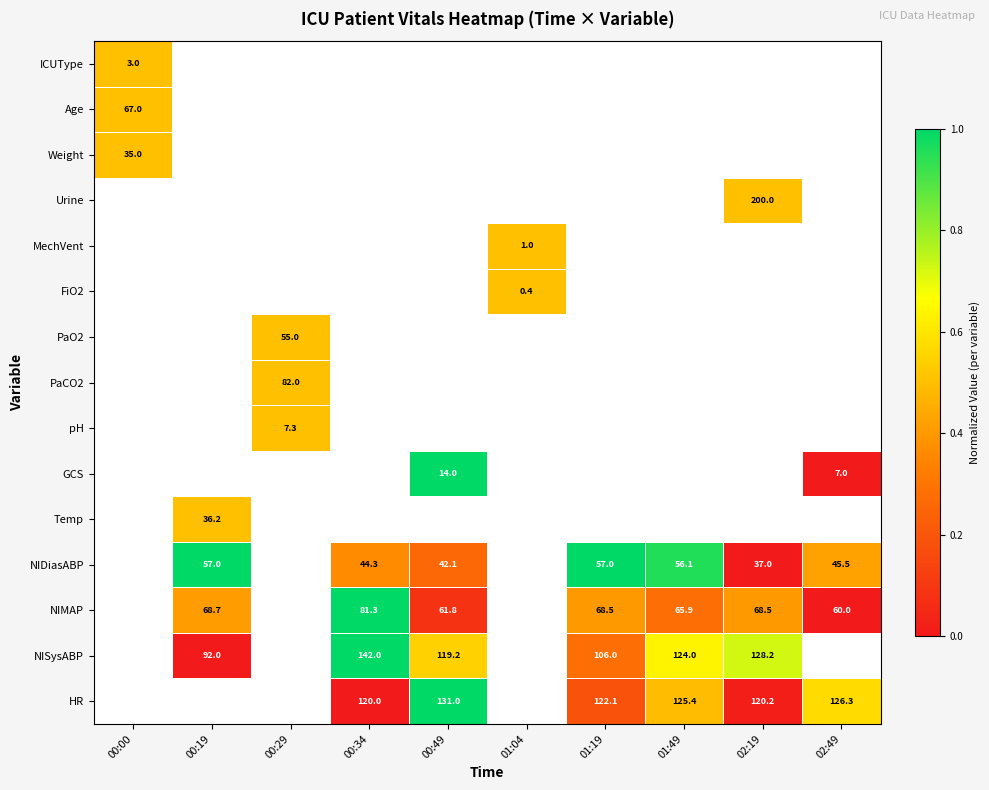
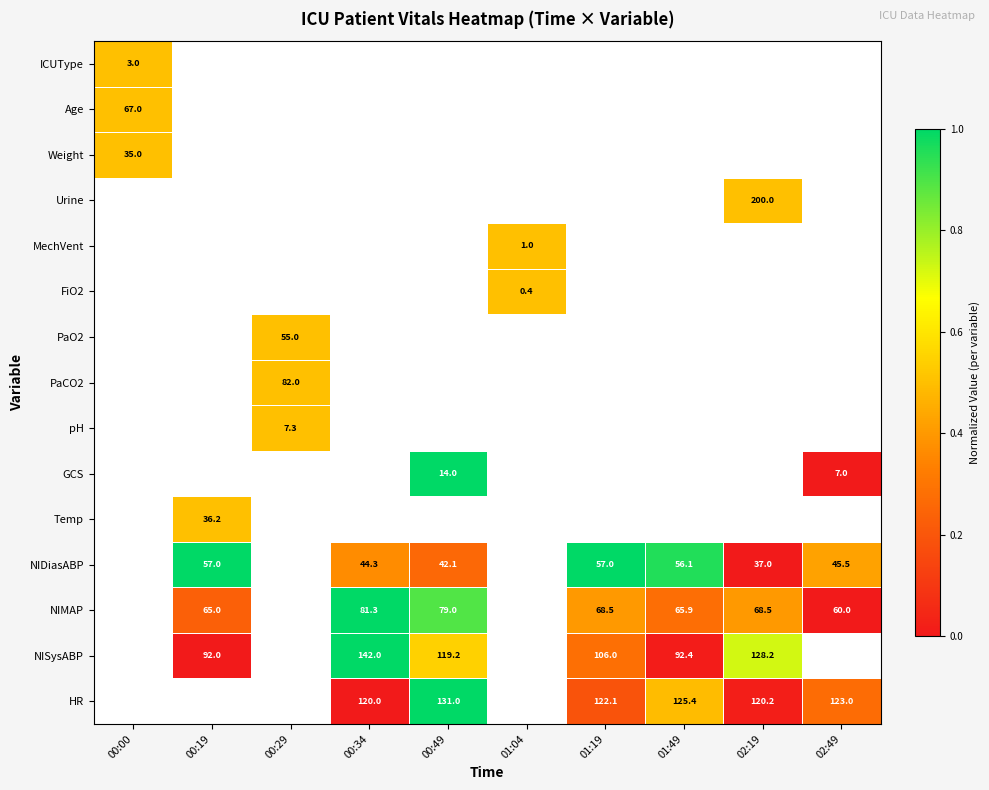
NIMAP, 00:19: 68.7 -> 65.0
NIMAP, 00:49: 61.8 -> 79.0
NISysABP, 01:49: 124.0 -> 92.4
HR, 02:49: 126.3 -> 123.0
